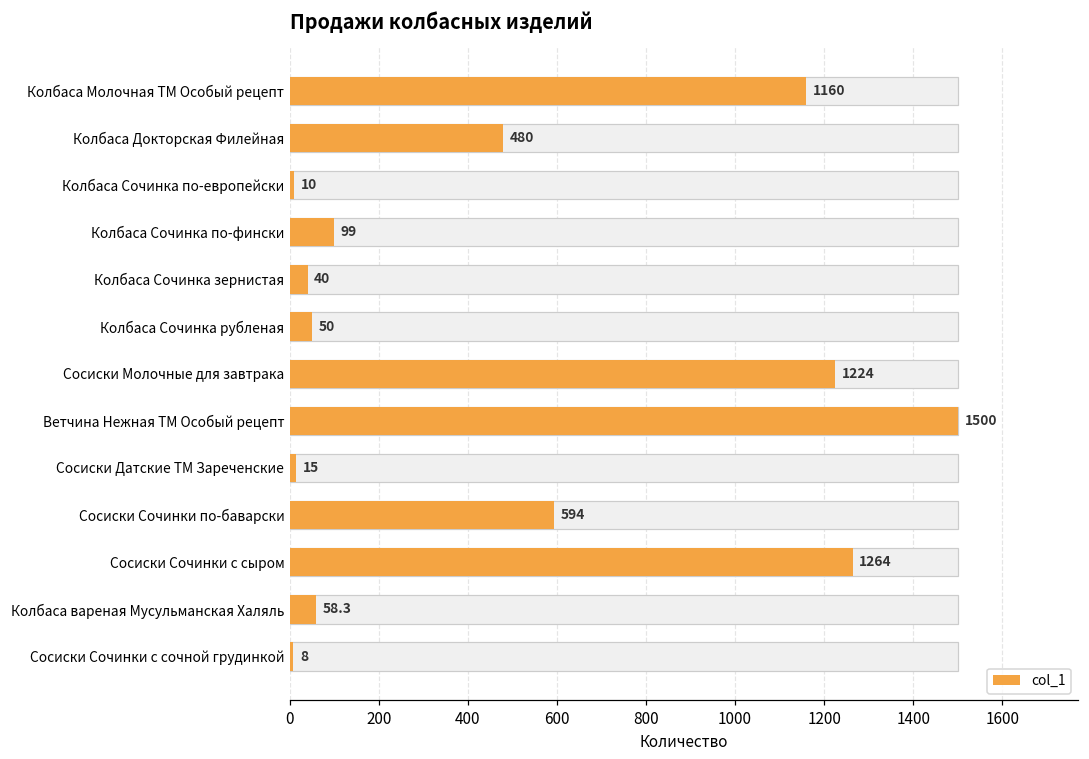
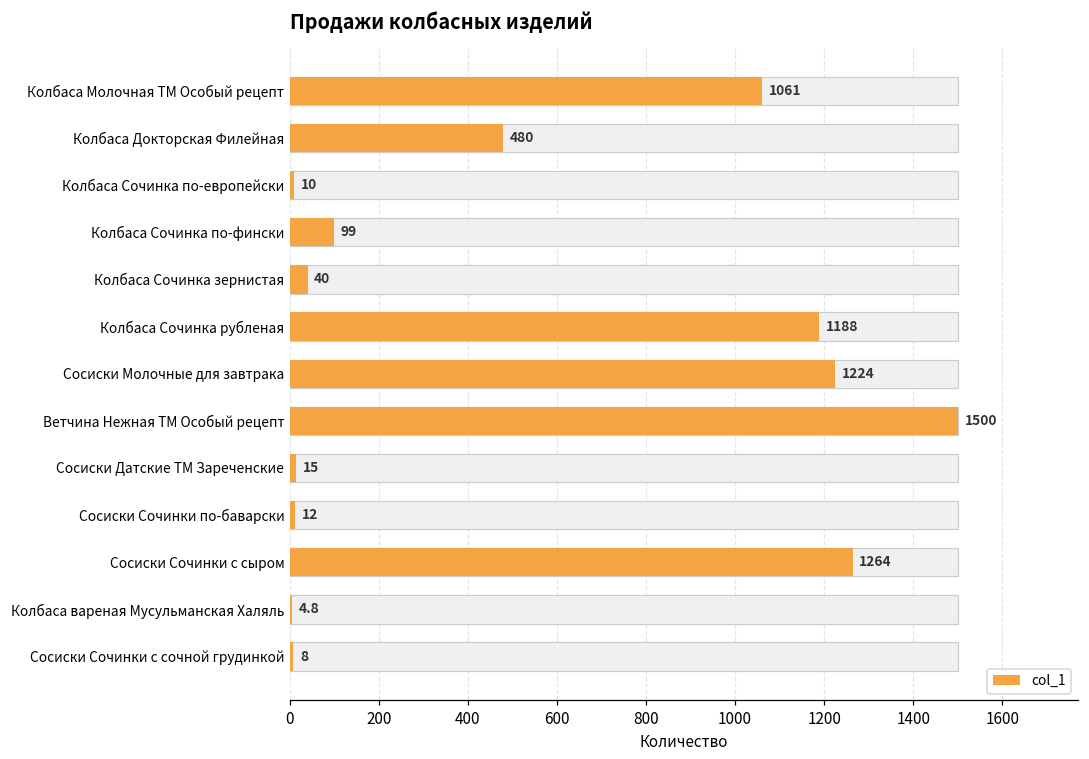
col_1, Колбаса Молочная ТМ Особый рецепт: 1160 -> 1061
col_1, Колбаса Сочинка рубленая: 50 -> 1188
col_1, Сосиски Сочинки по-баварски: 594 -> 12
col_1, Колбаса вареная Мусульманская Халяль: 58.3 -> 4.8
